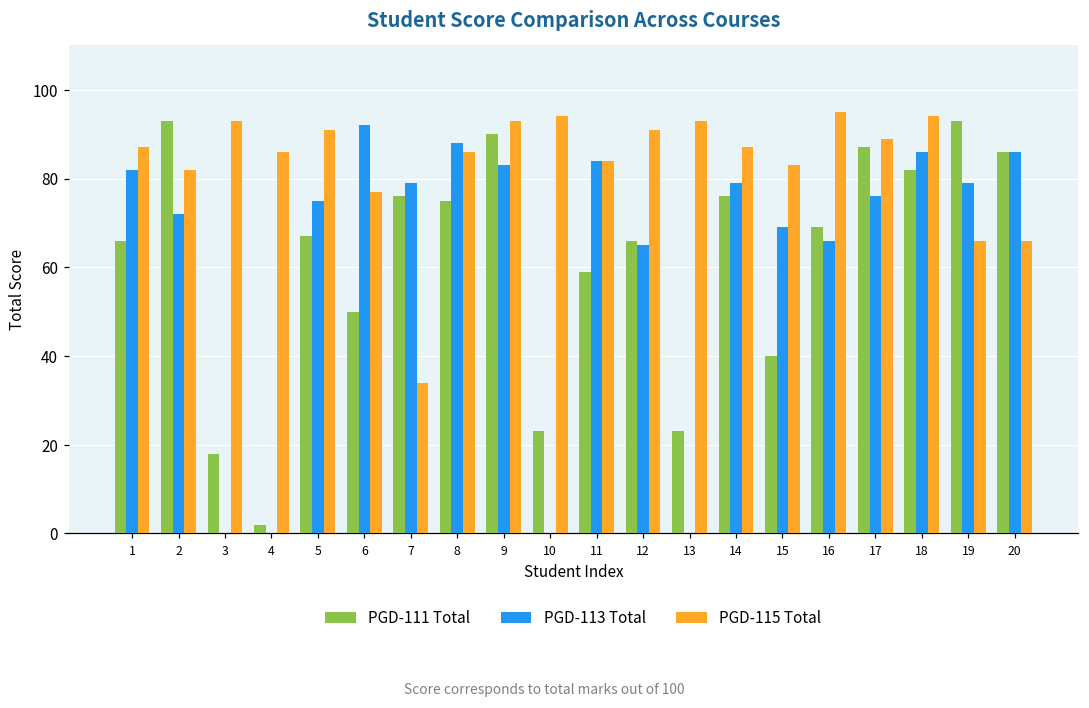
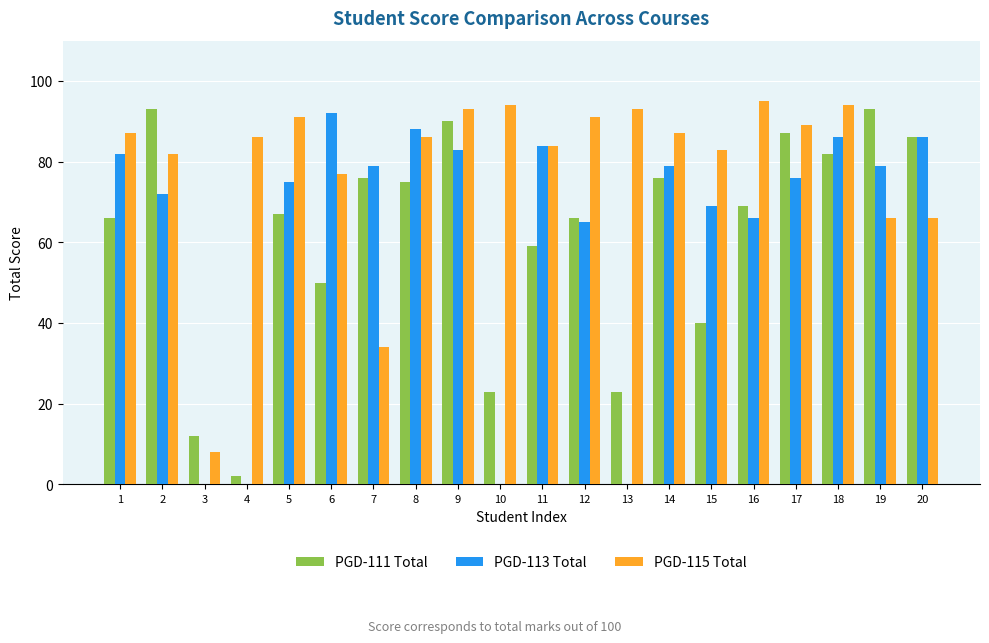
PGD-111 Total, 3: 18 -> 12
PGD-115 Total, 3: 93 -> 8
